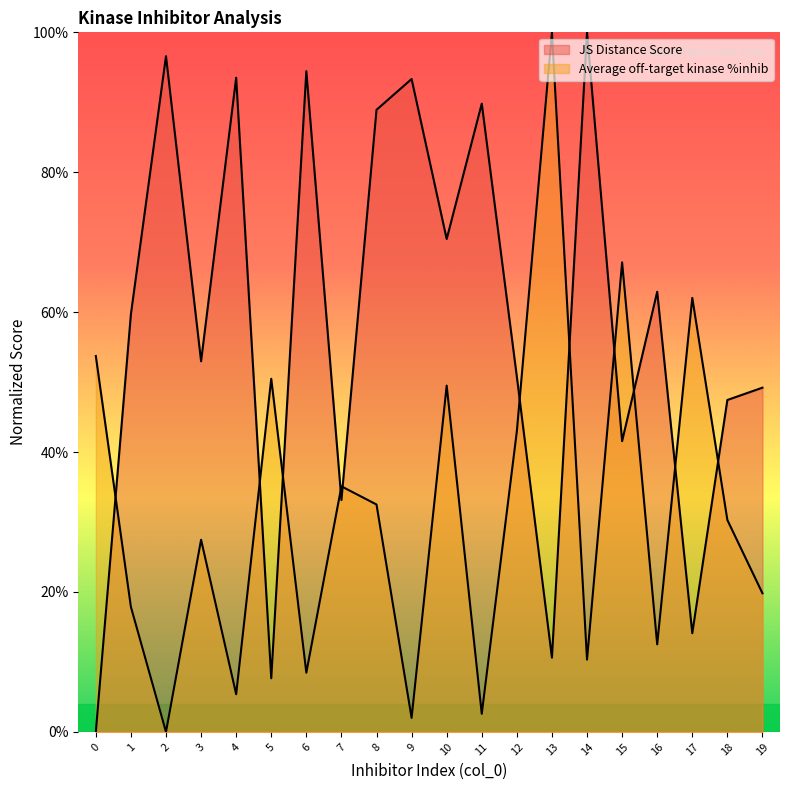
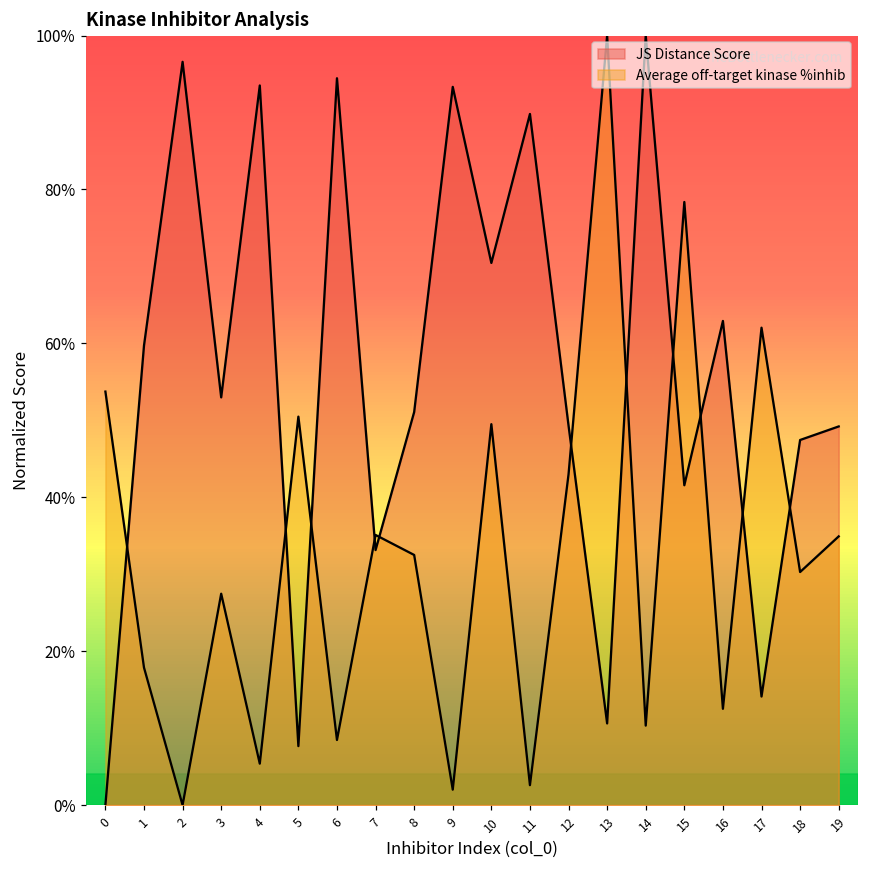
JS Distance Score, 8: 89% -> 51%
JS Distance Score, 12: 51% -> 49%
Average off-target kinase %inhib, 15: 67% -> 78%
Average off-target kinase %inhib, 19: 20% -> 35%
